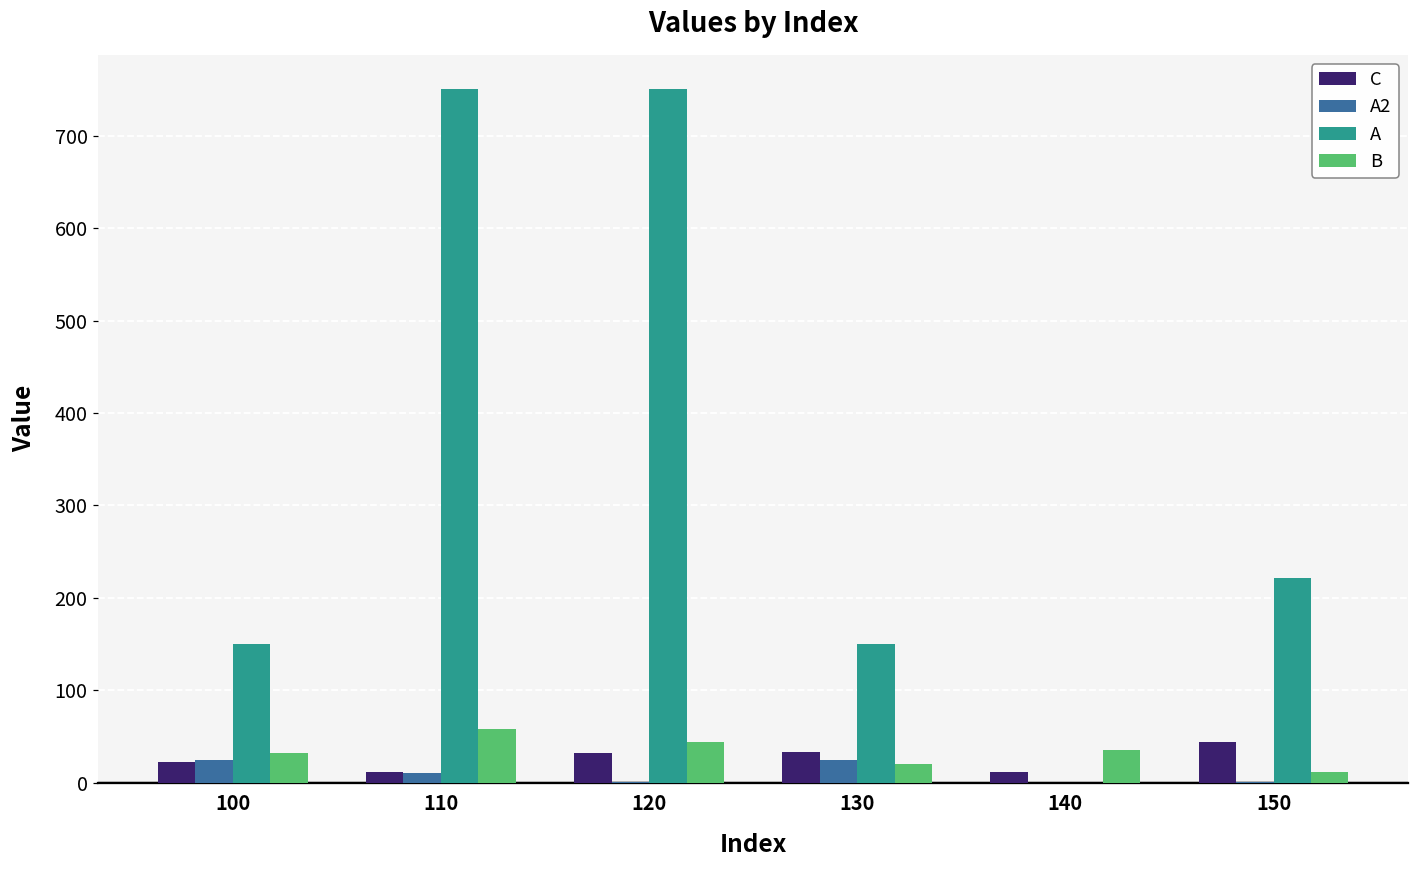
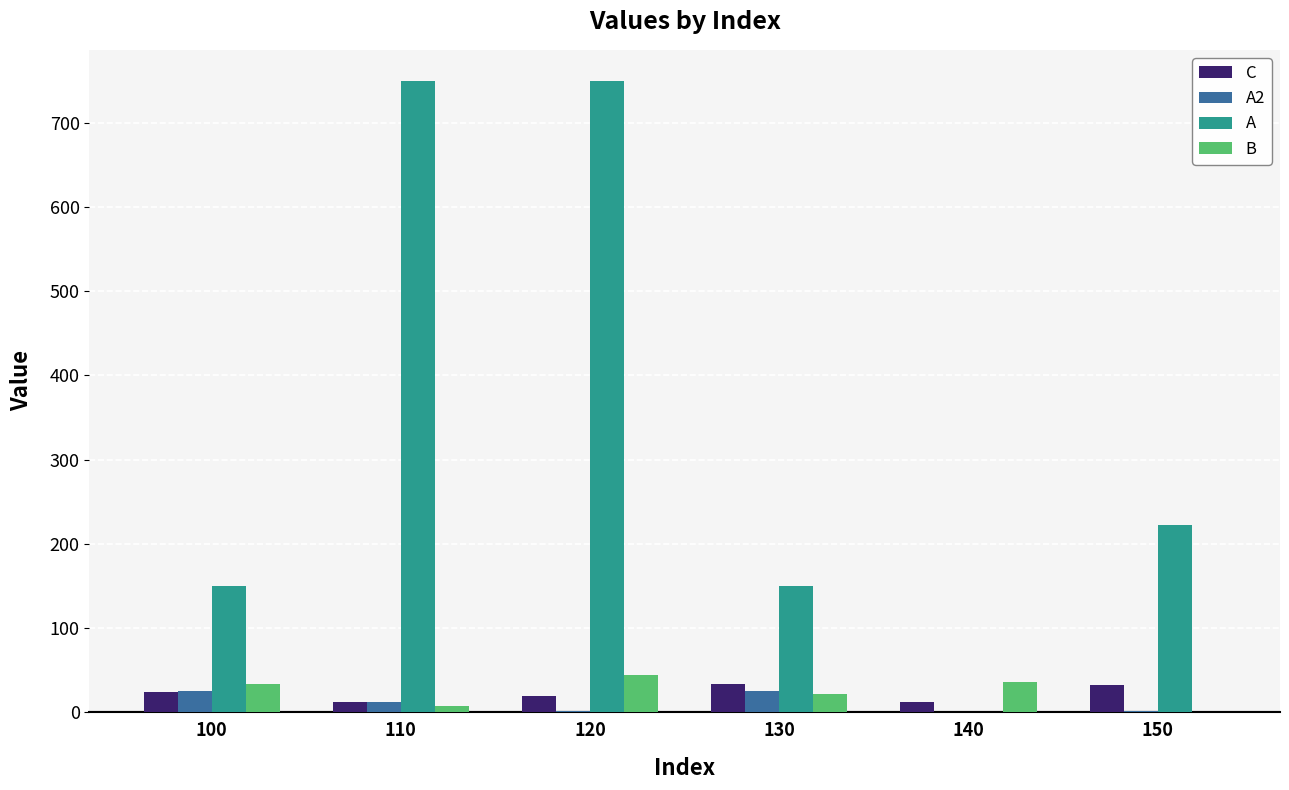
B, 110: 60 -> 10
C, 120: 30 -> 20
C, 150: 40 -> 30
B, 150: 10 -> 0
